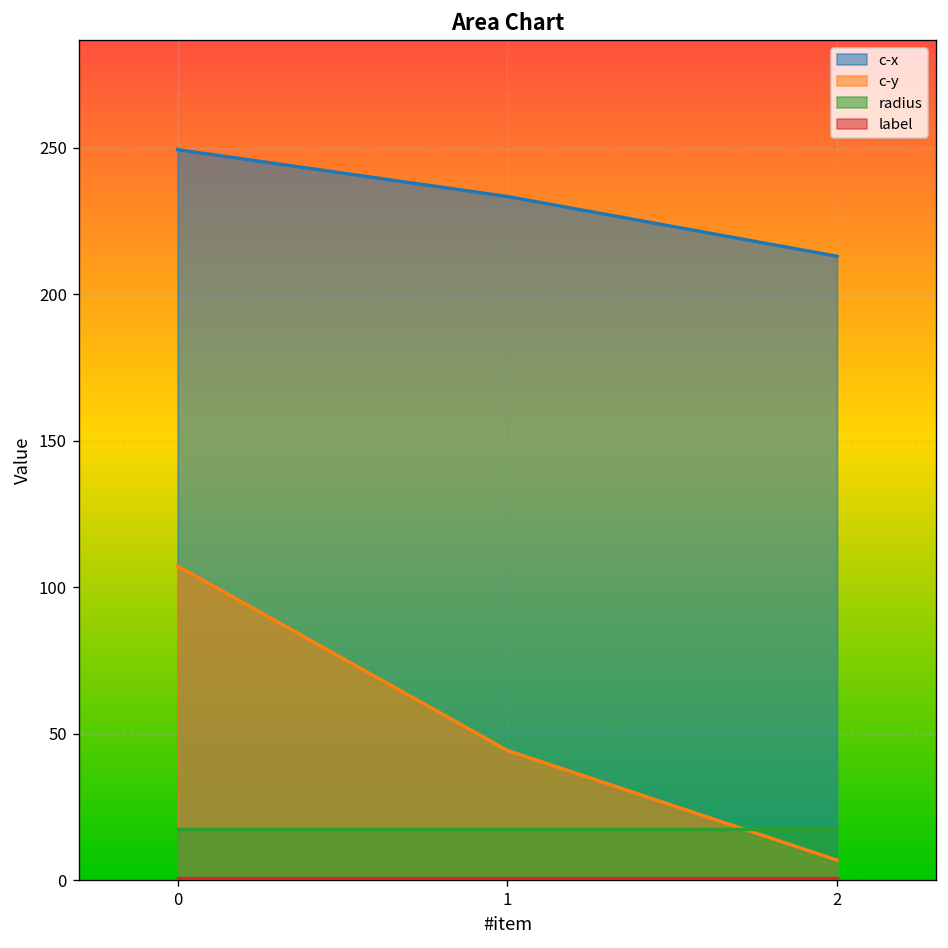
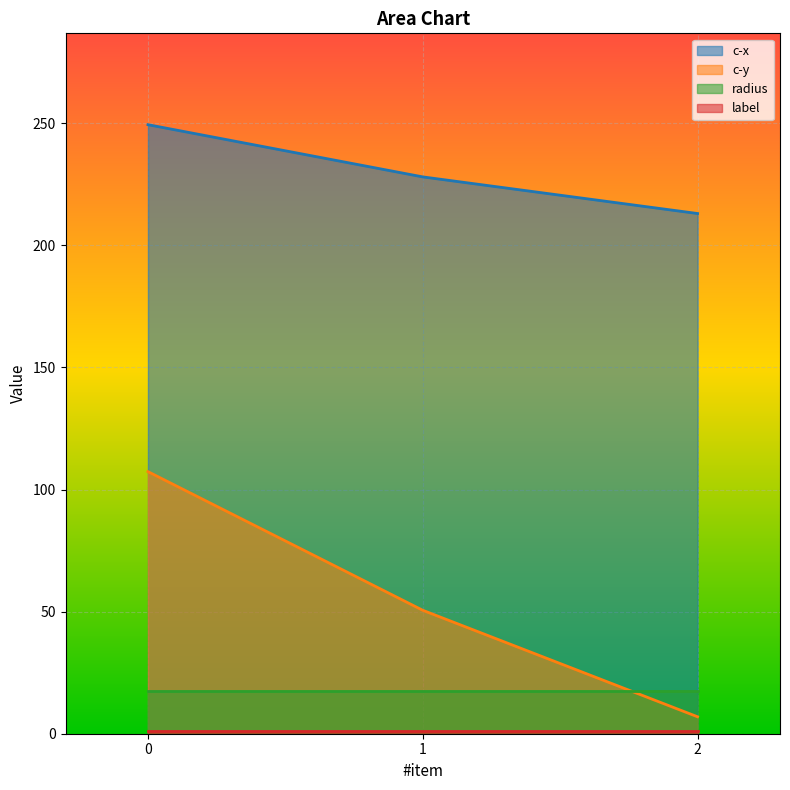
c-x, 1: 233 -> 228
c-y, 1: 44 -> 51
